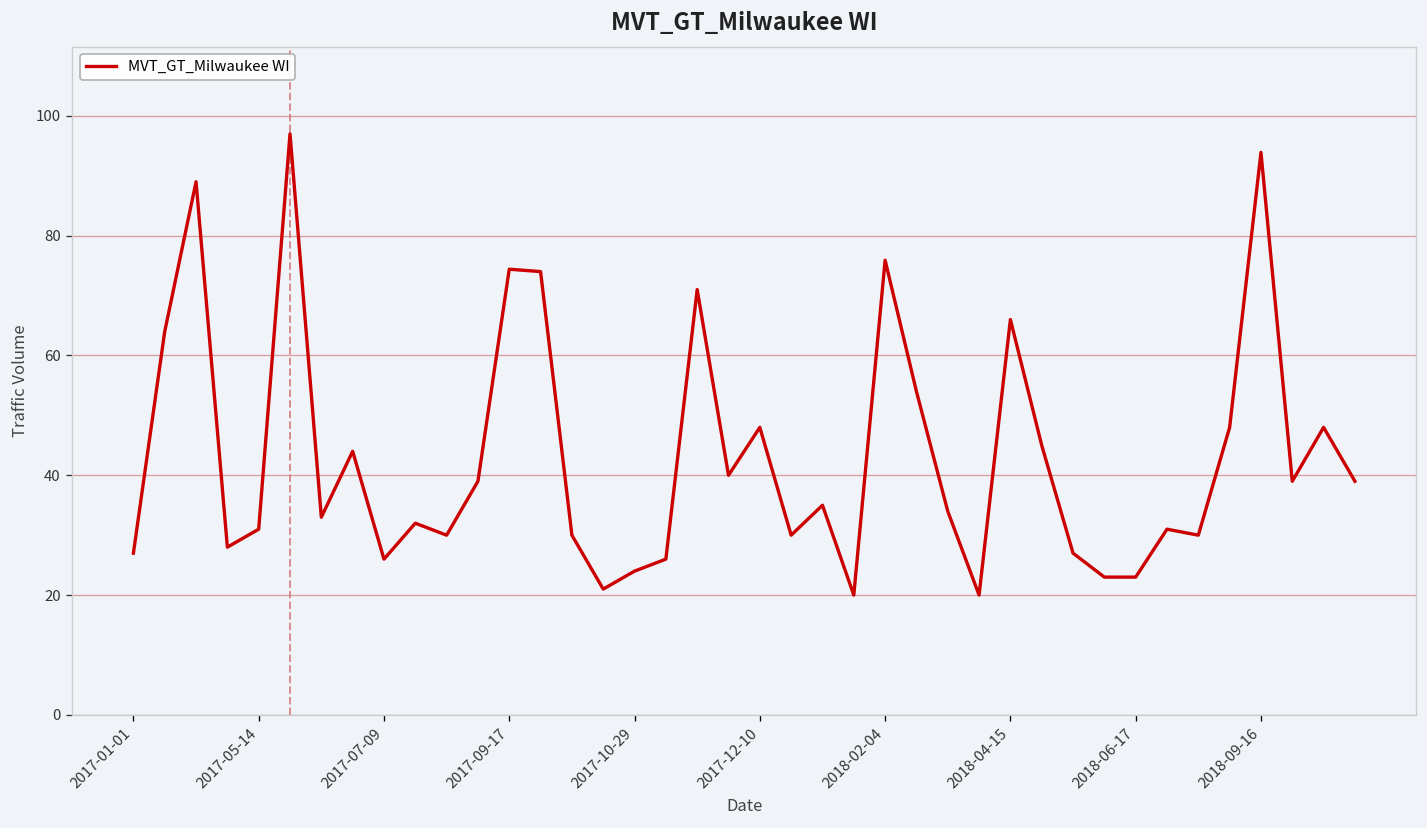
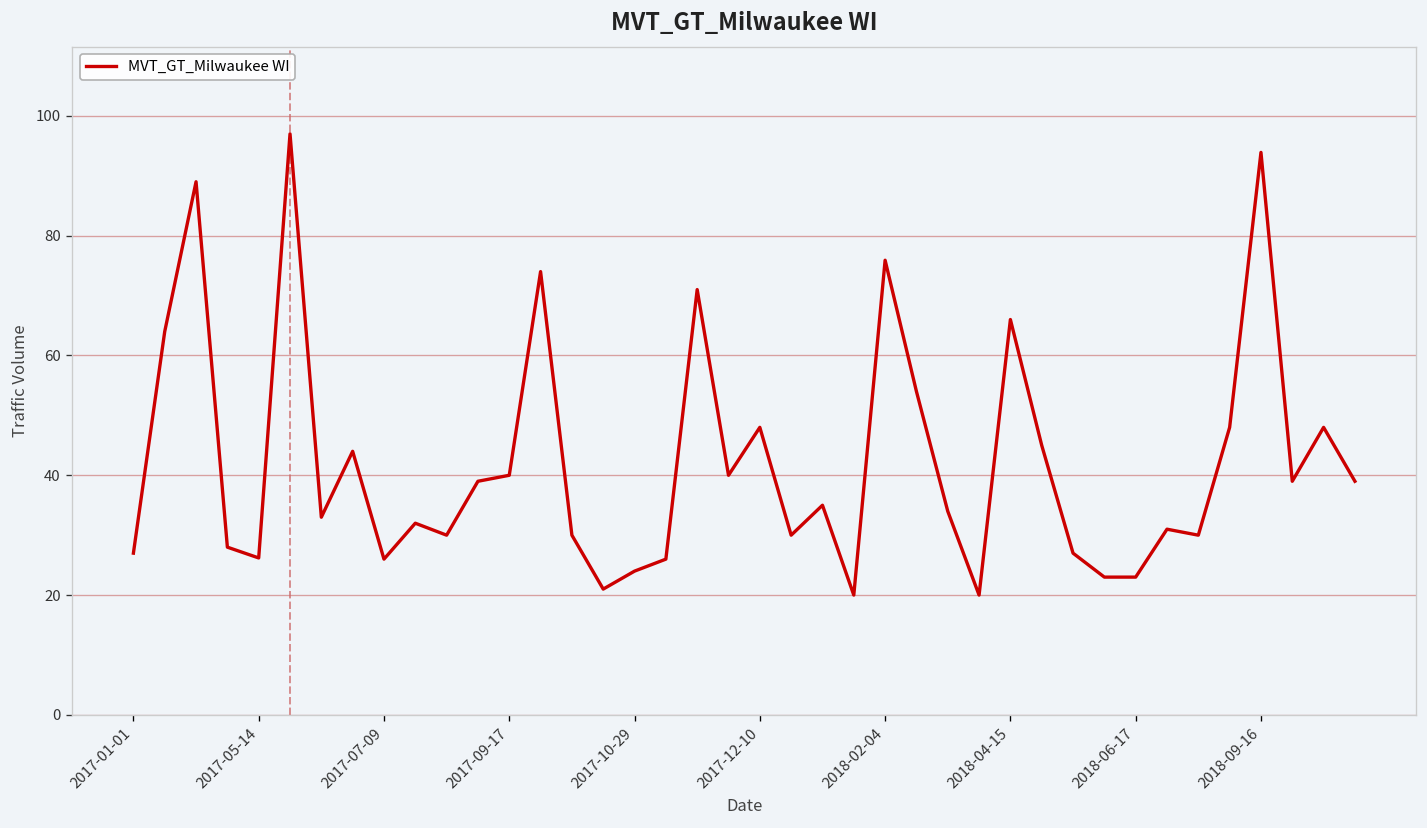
2017-05-14: 31 -> 26
2017-09-17: 74 -> 40
